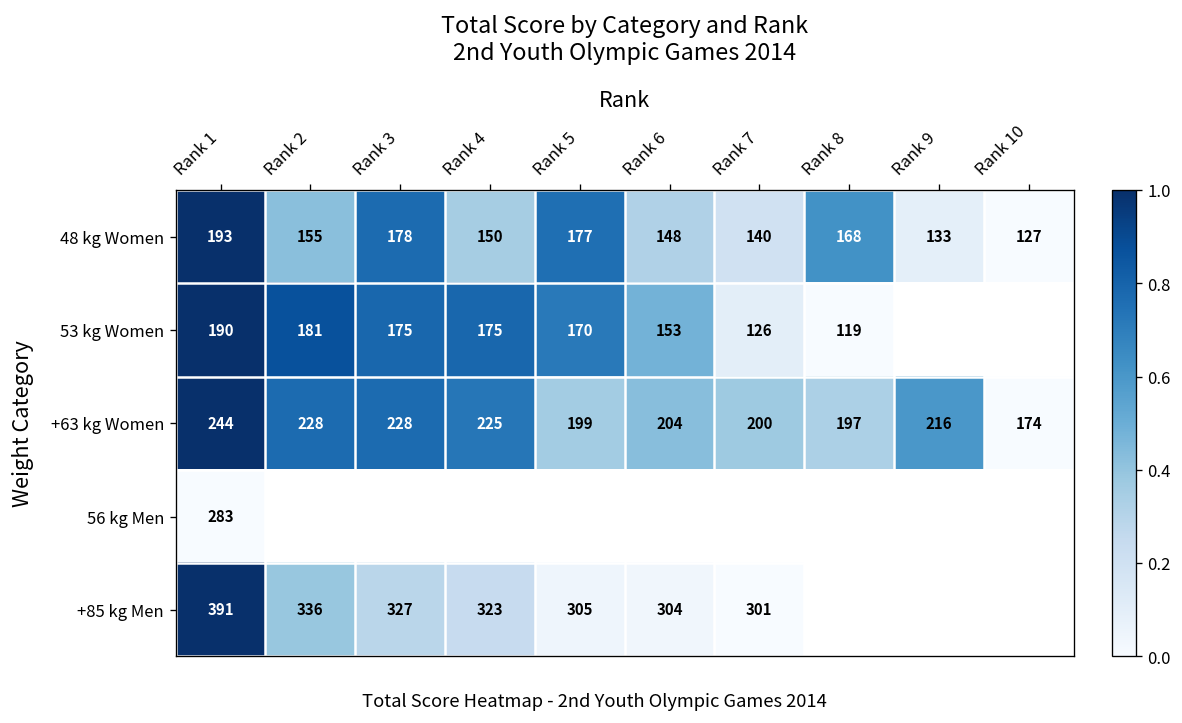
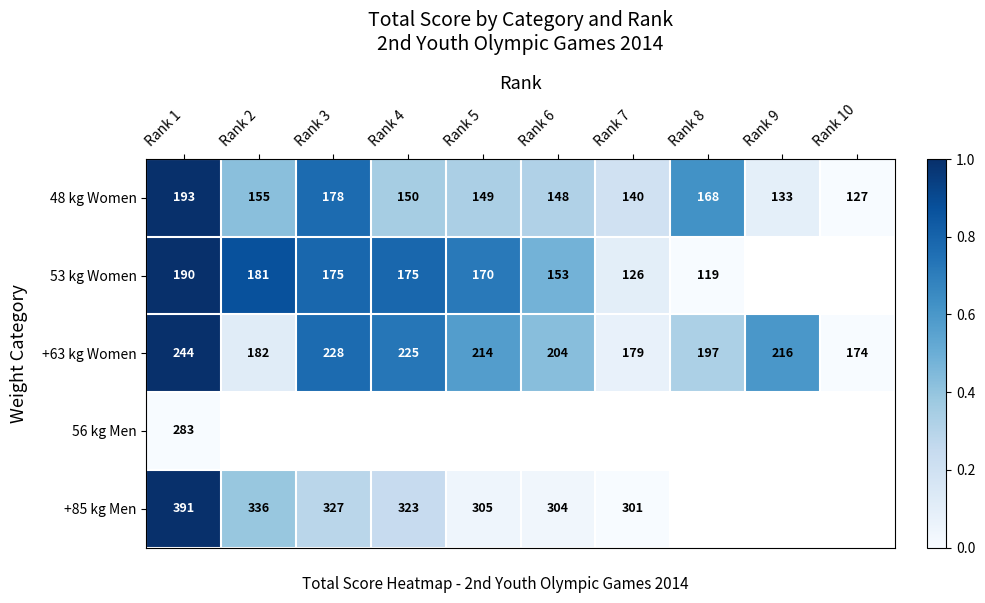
48 kg Women, Rank 5: 177 -> 149
+63 kg Women, Rank 2: 228 -> 182
+63 kg Women, Rank 5: 199 -> 214
+63 kg Women, Rank 7: 200 -> 179
